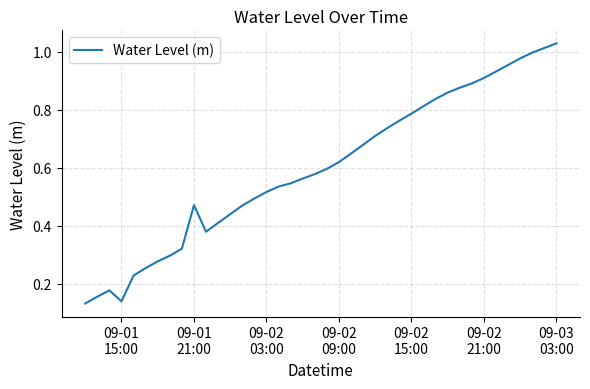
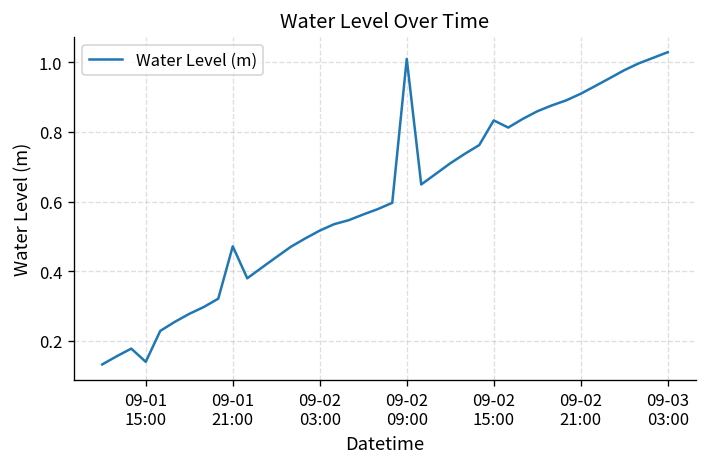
09-02 09:00: 0.62 -> 1.01
09-02 15:00: 0.79 -> 0.83
